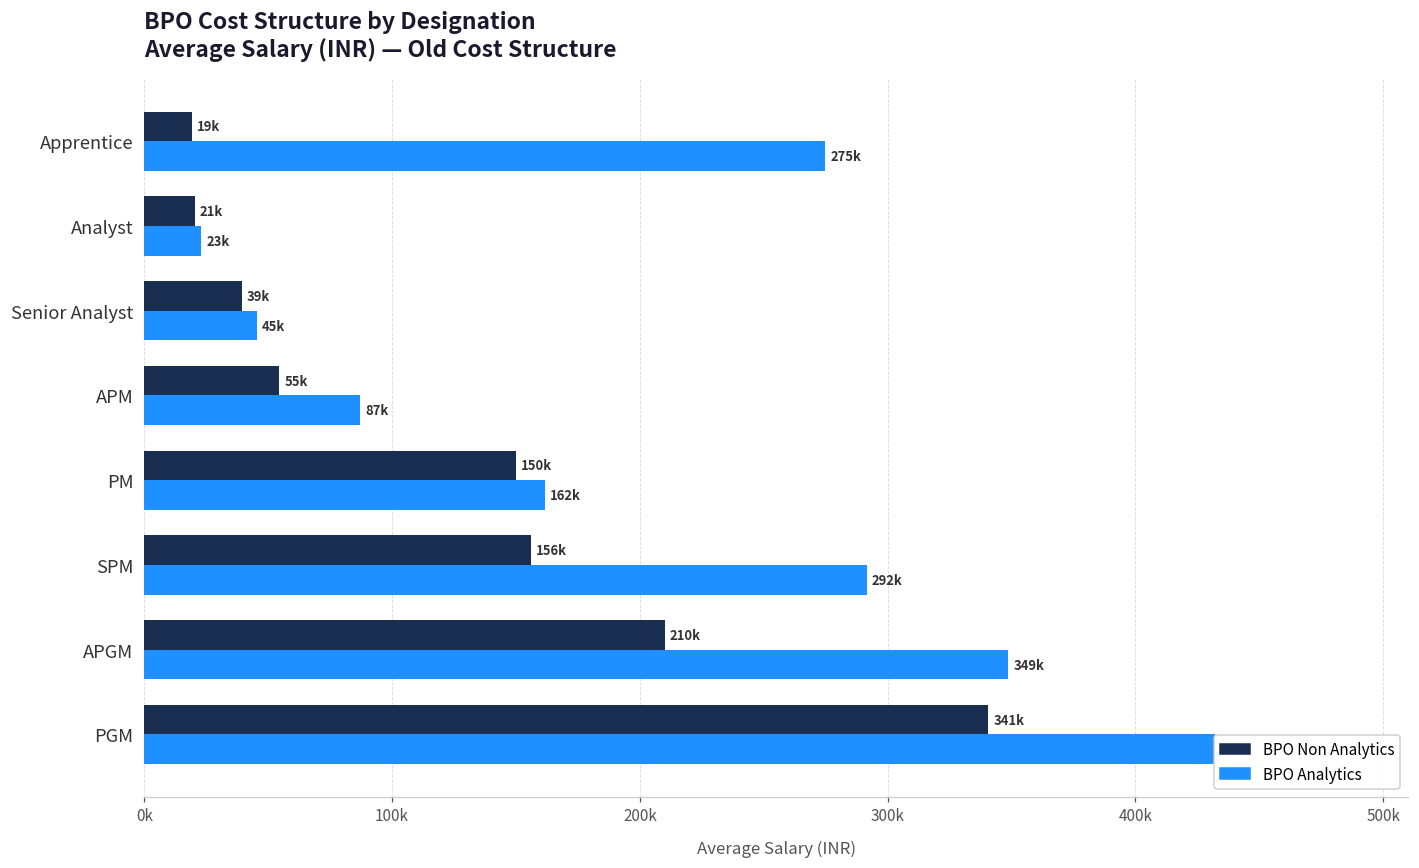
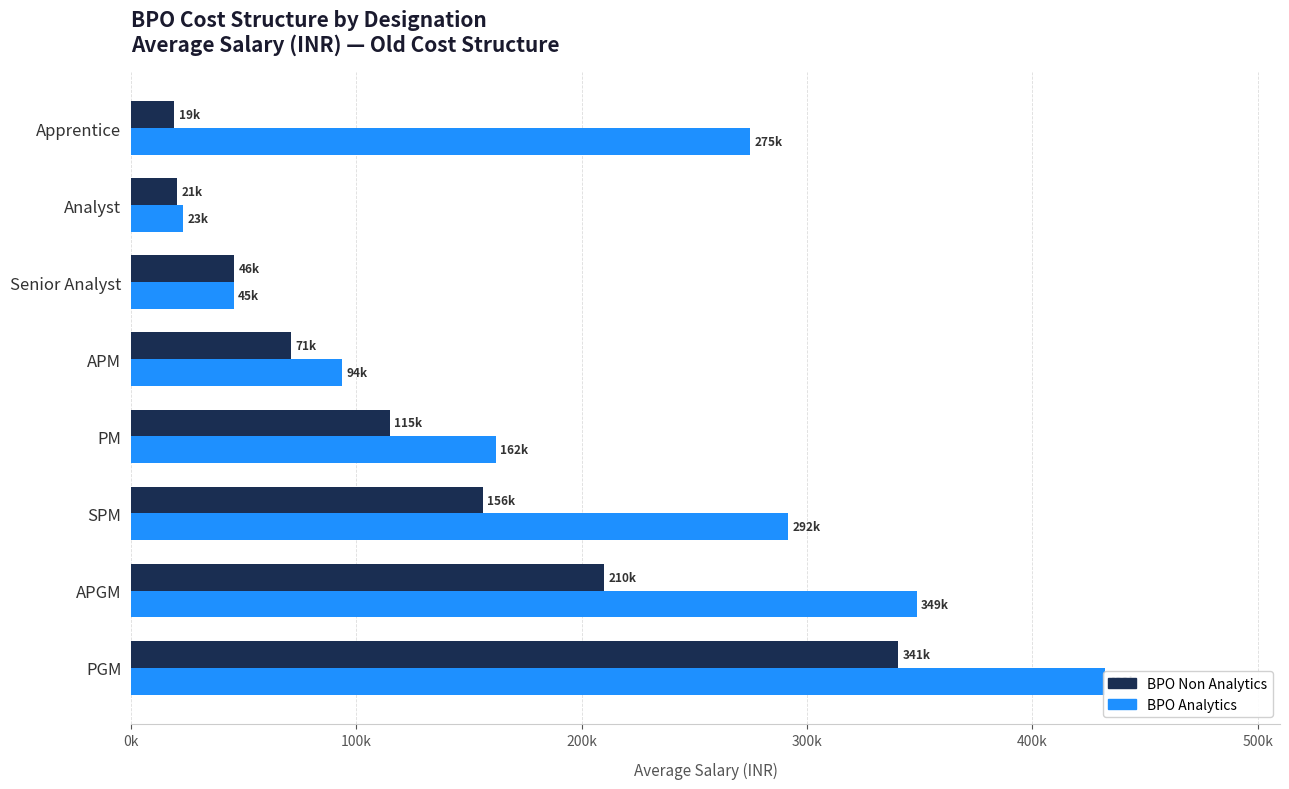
BPO Non Analytics, Senior Analyst: 39k -> 46k
BPO Non Analytics, APM: 55k -> 71k
BPO Analytics, APM: 87k -> 94k
BPO Non Analytics, PM: 150k -> 115k
